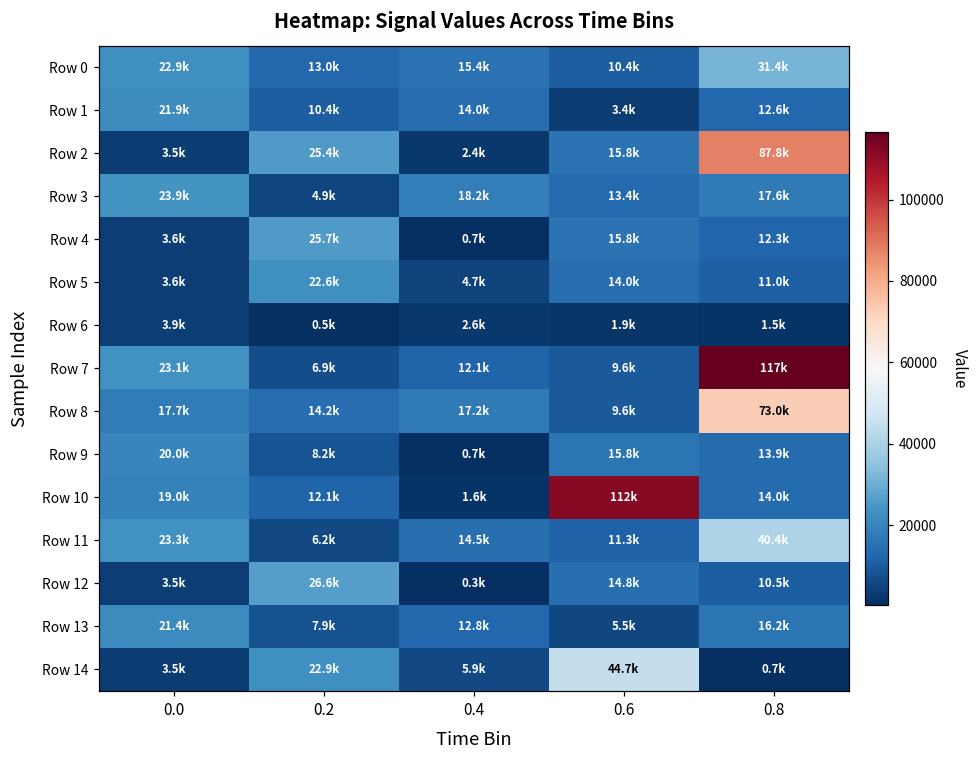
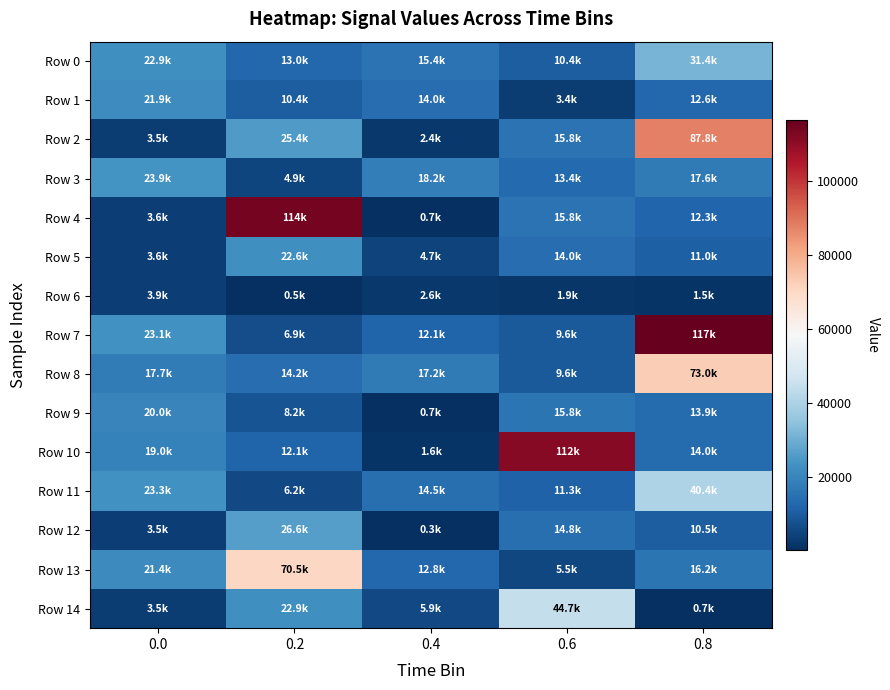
Row 4, 0.2: 25.7k -> 114k
Row 13, 0.2: 7.9k -> 70.5k
